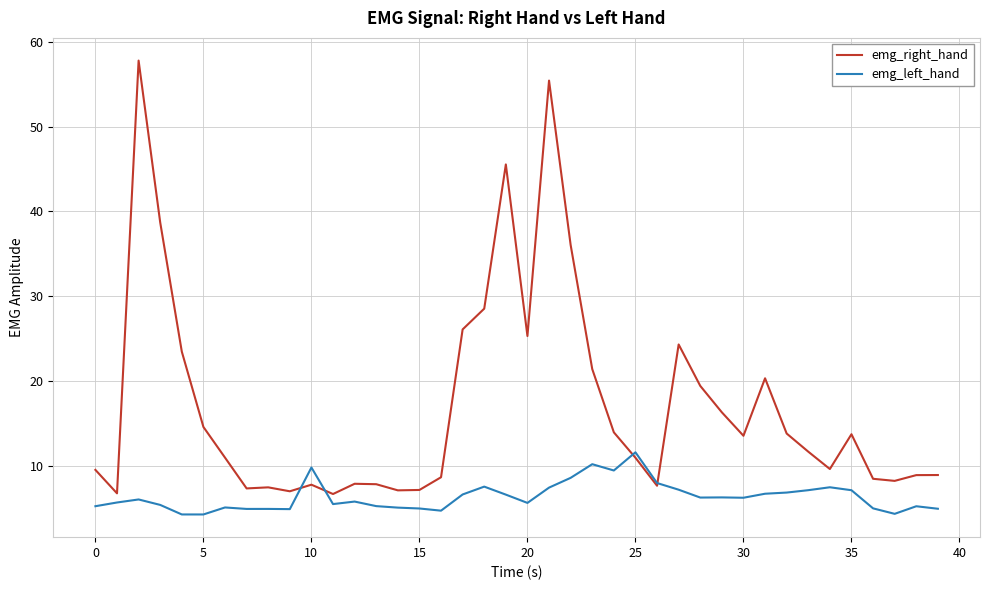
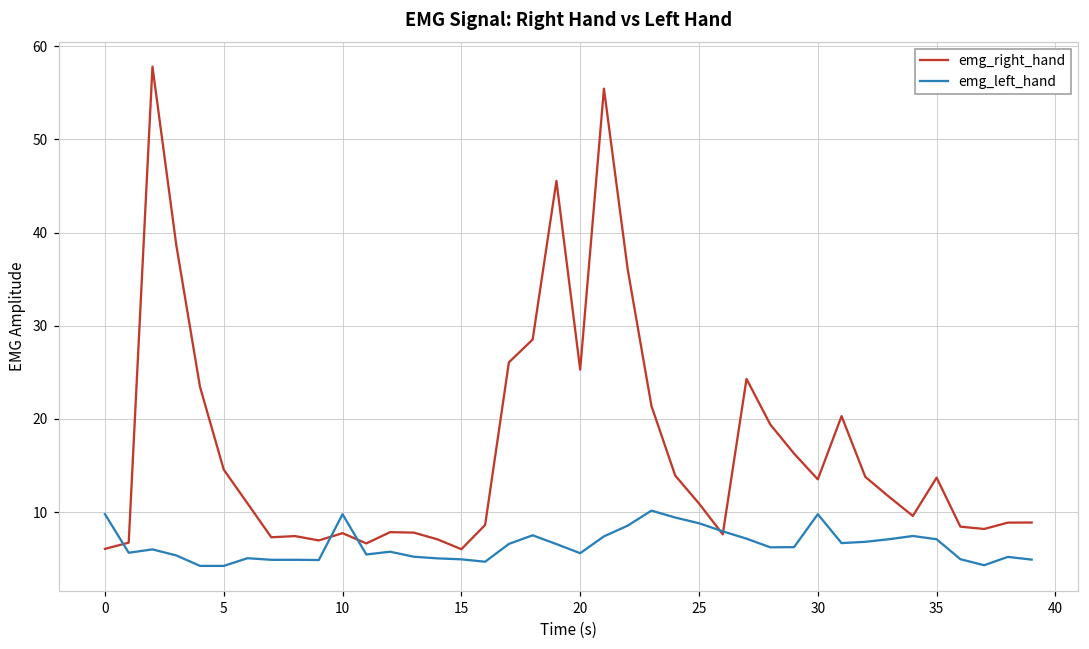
emg_right_hand, 0: 9 -> 6
emg_left_hand, 0: 5 -> 10
emg_right_hand, 15: 7 -> 6
emg_left_hand, 25: 12 -> 9
emg_left_hand, 30: 6 -> 10
